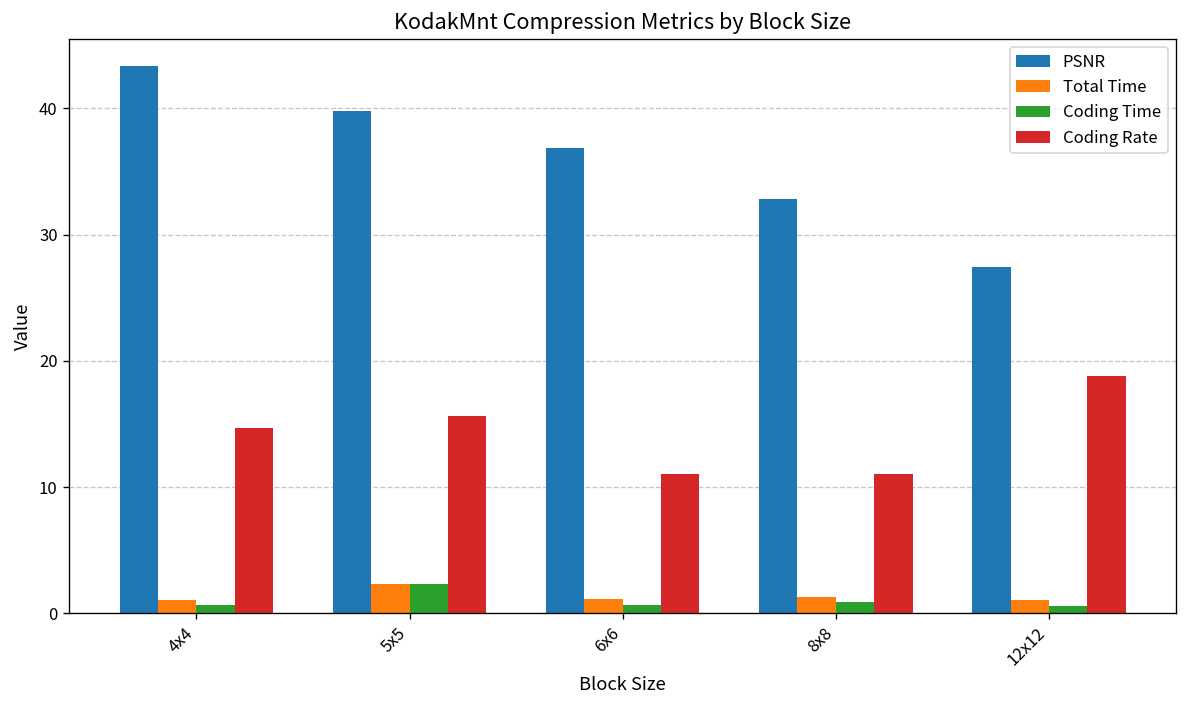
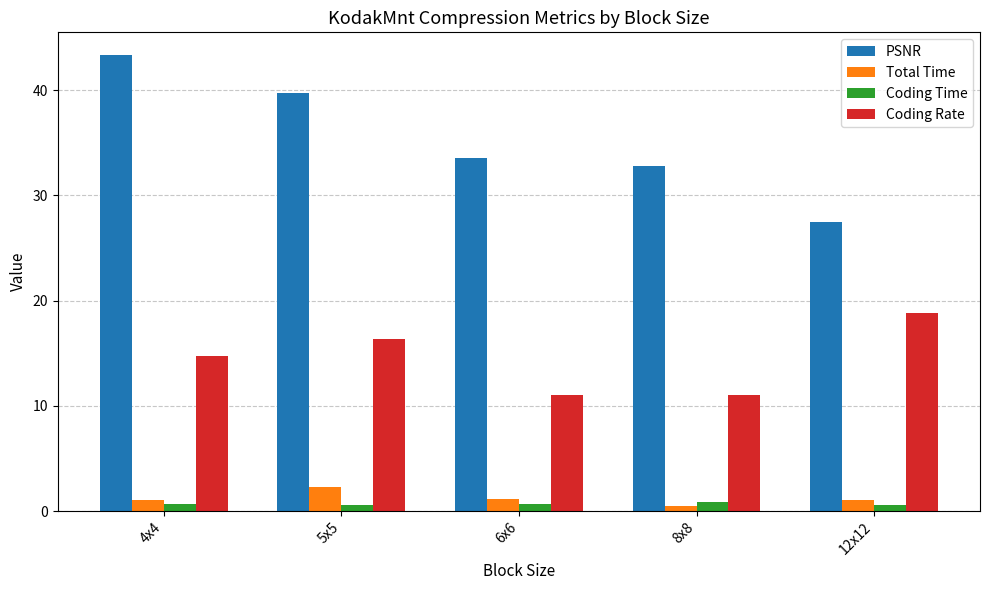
Coding Time, 5x5: 2.3 -> 0.6
Coding Rate, 5x5: 15.6 -> 16.4
PSNR, 6x6: 36.8 -> 33.5
Total Time, 8x8: 1.3 -> 0.5
